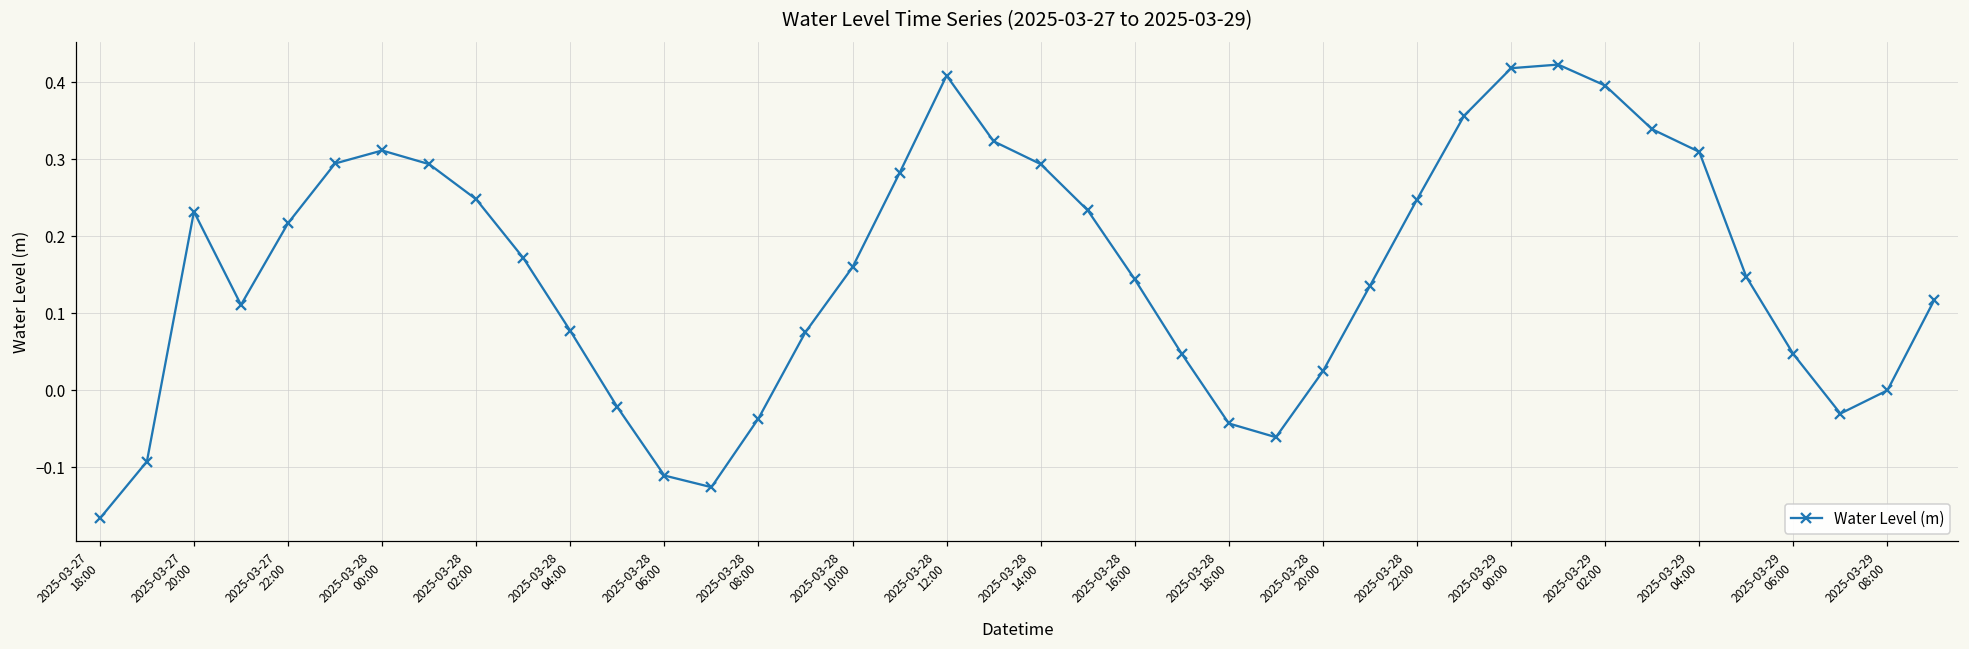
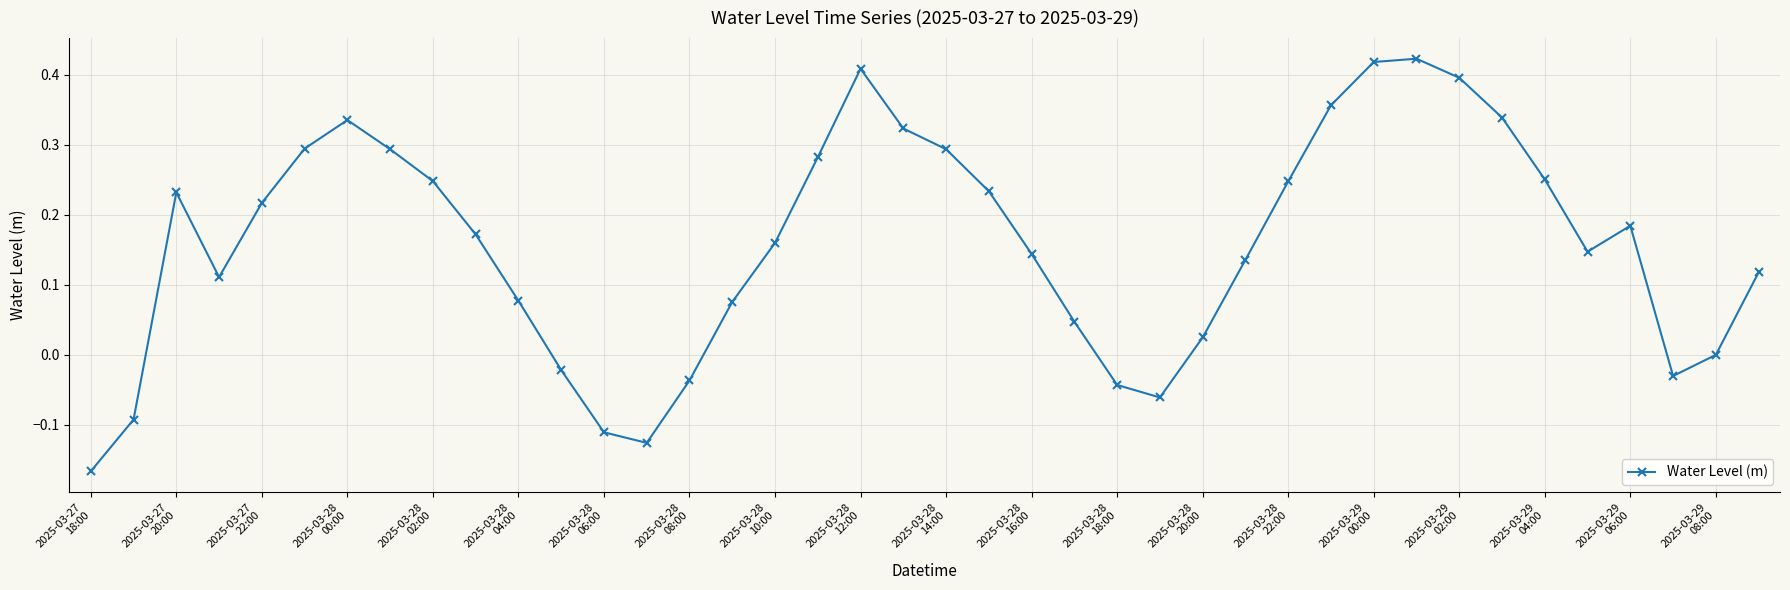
2025-03-28 00:00: 0.31 -> 0.34
2025-03-29 04:00: 0.31 -> 0.25
2025-03-29 06:00: 0.05 -> 0.18
